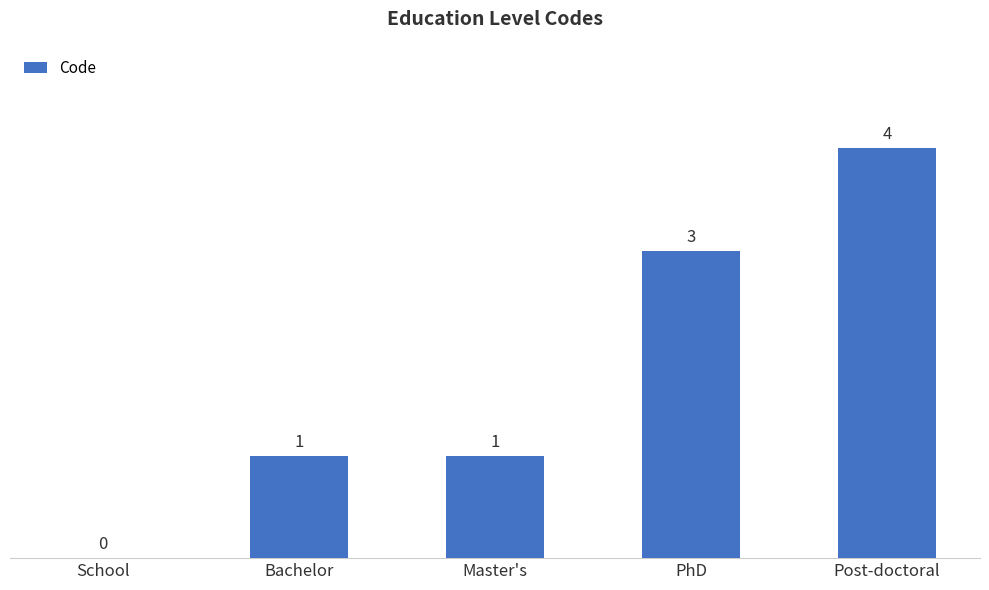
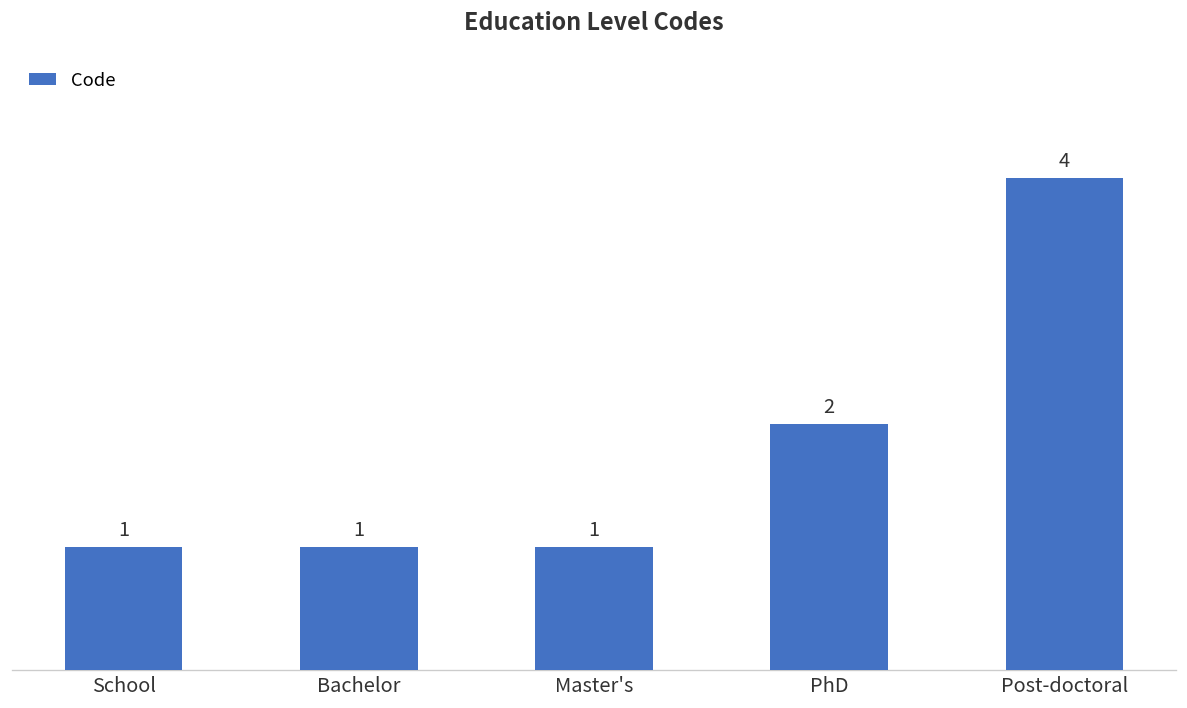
School: 0 -> 1
PhD: 3 -> 2
